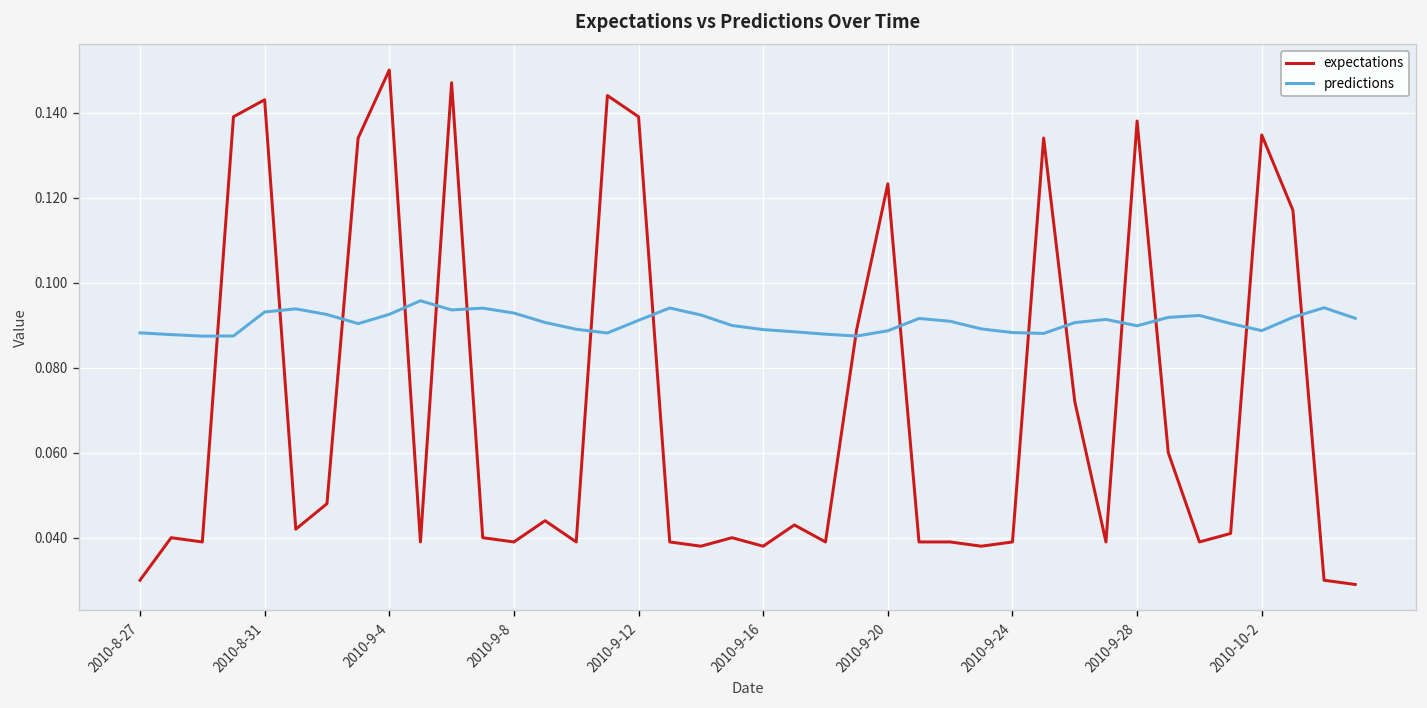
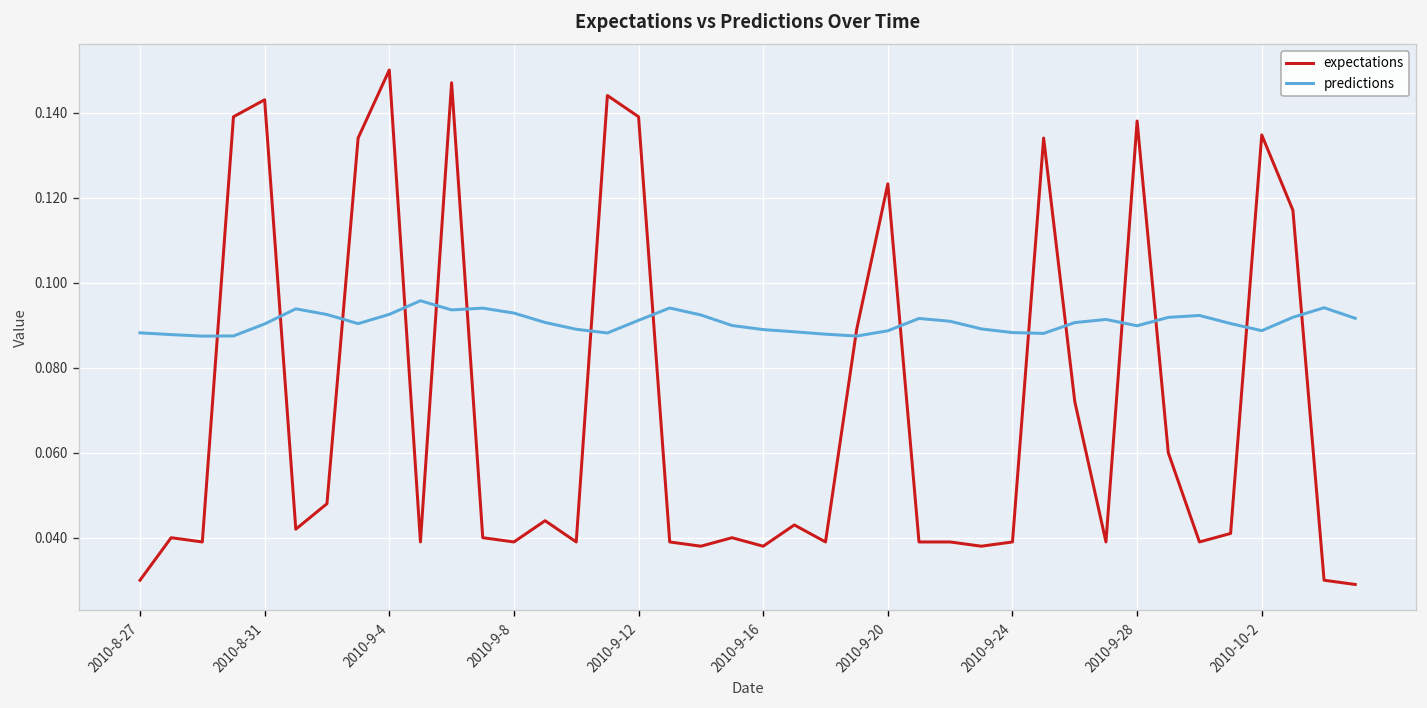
predictions, 2010-8-31: 0.093 -> 0.090
